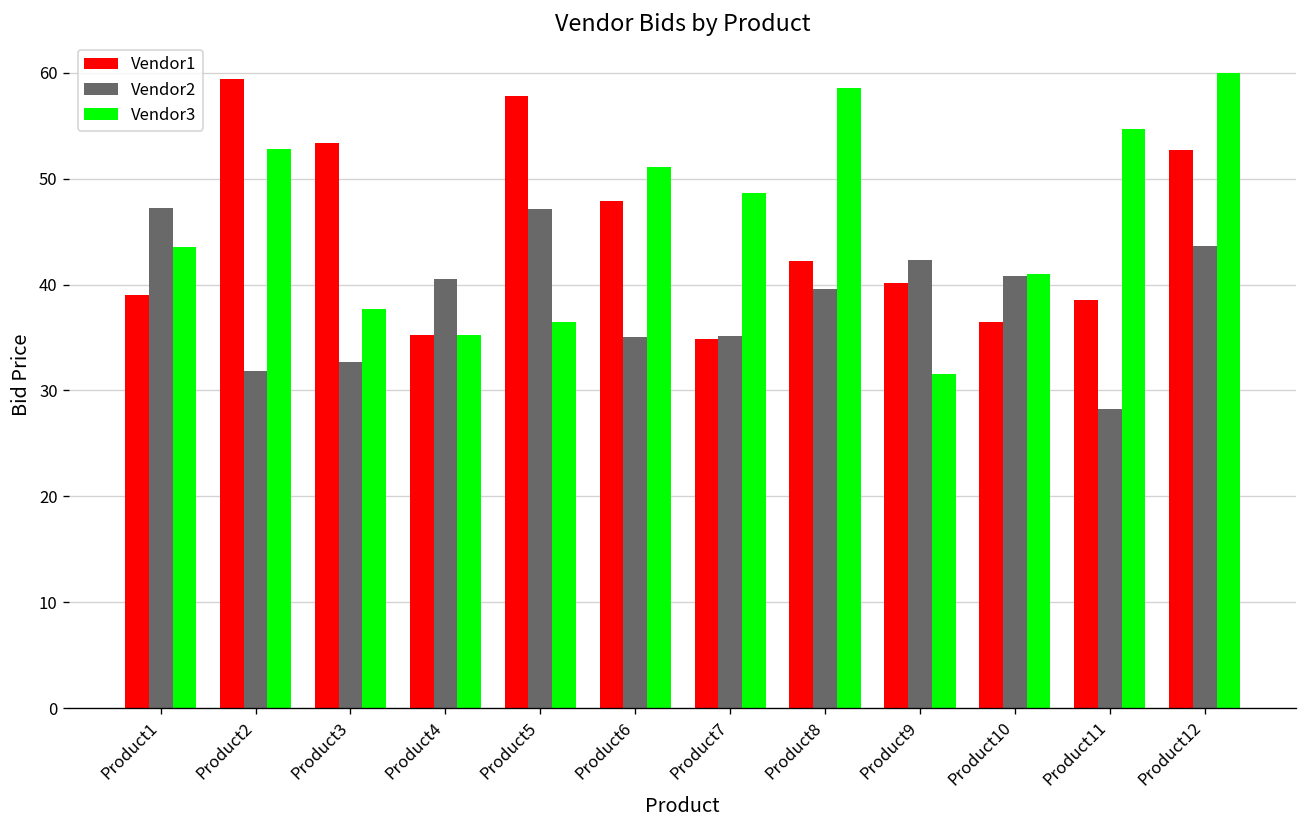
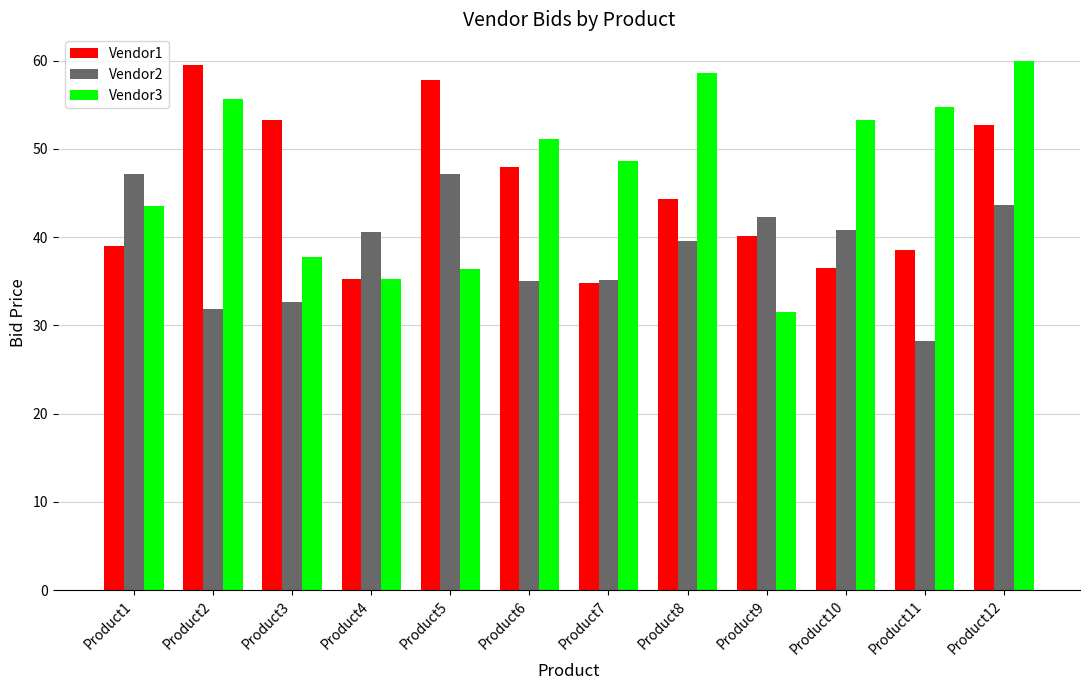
Vendor3, Product2: 53 -> 56
Vendor1, Product8: 42 -> 44
Vendor3, Product10: 41 -> 53
